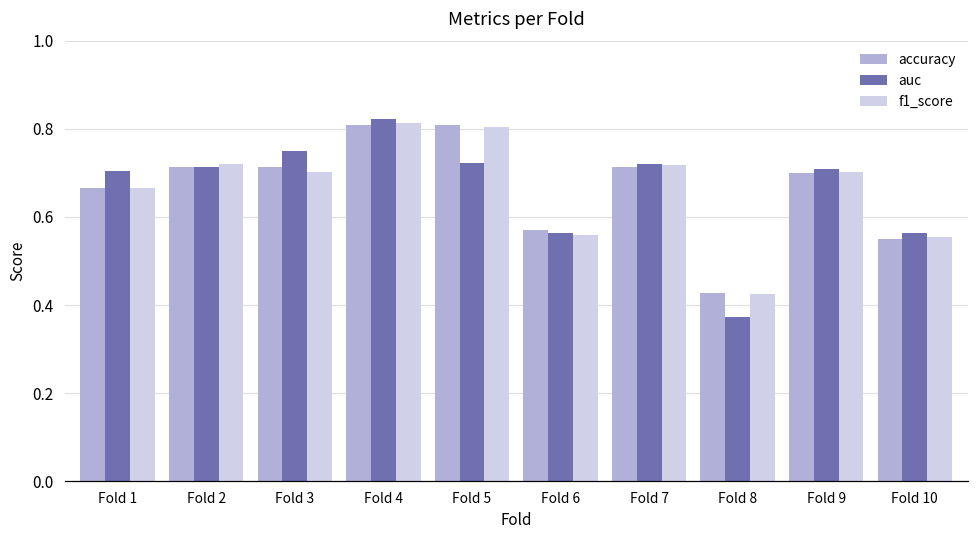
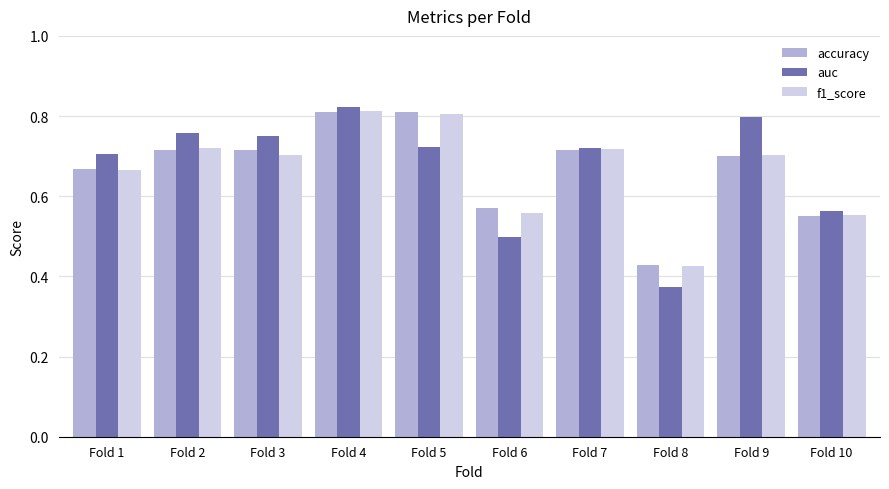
auc, Fold 2: 0.71 -> 0.76
auc, Fold 6: 0.56 -> 0.50
auc, Fold 9: 0.71 -> 0.80
